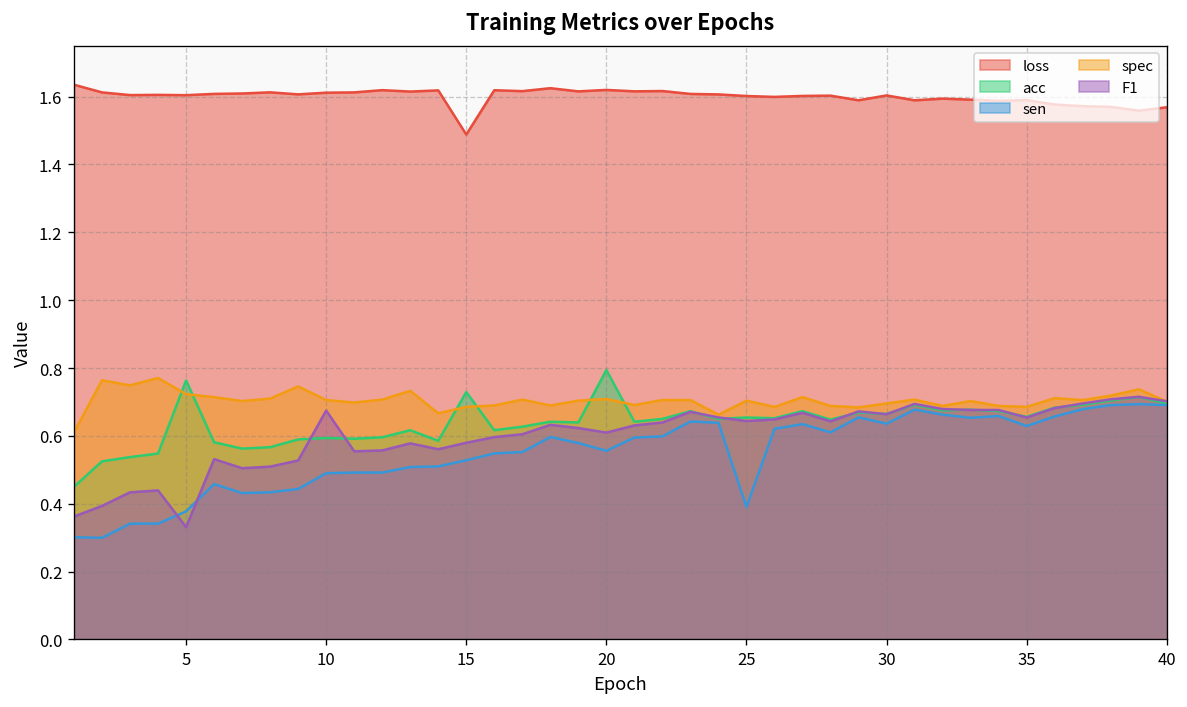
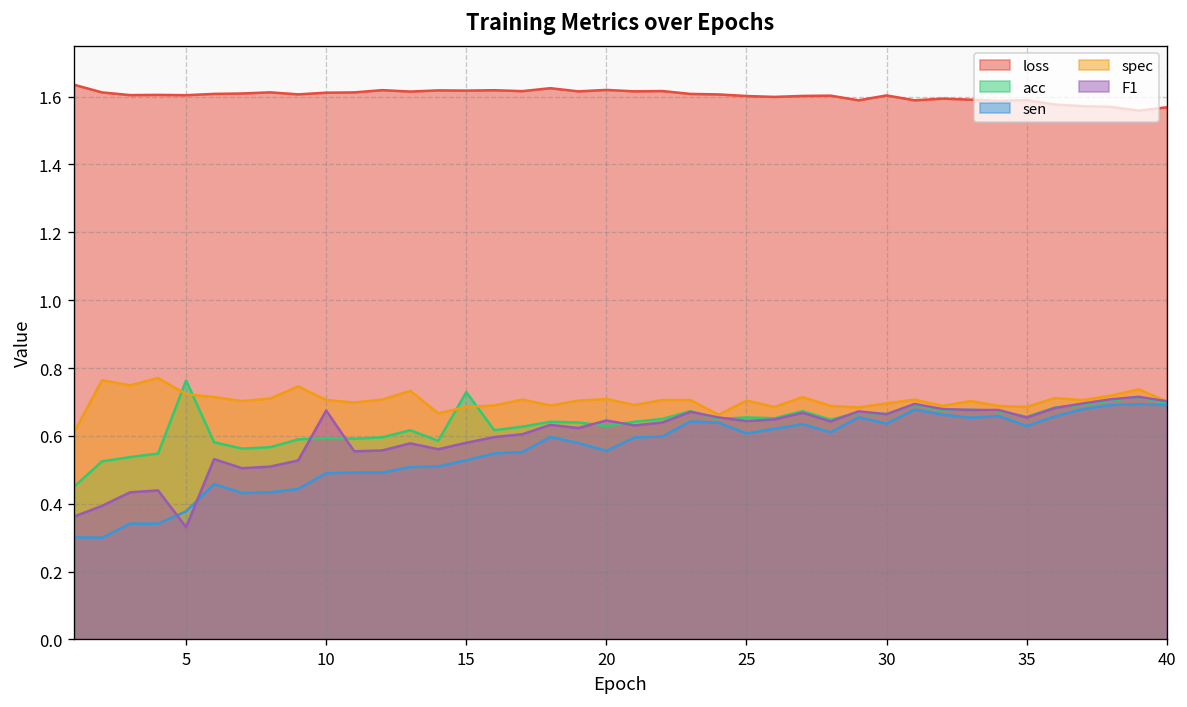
loss, 15: 1.49 -> 1.62
acc, 20: 0.79 -> 0.63
F1, 20: 0.61 -> 0.65
sen, 25: 0.39 -> 0.61
